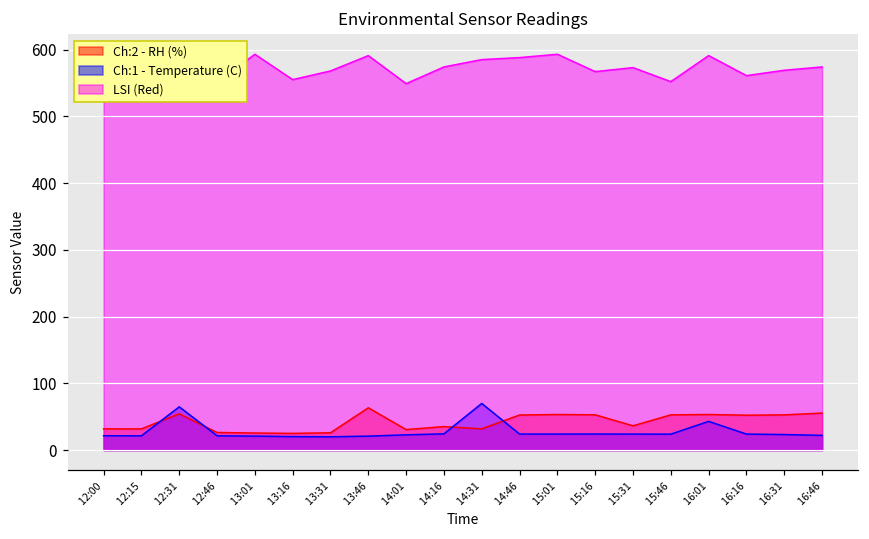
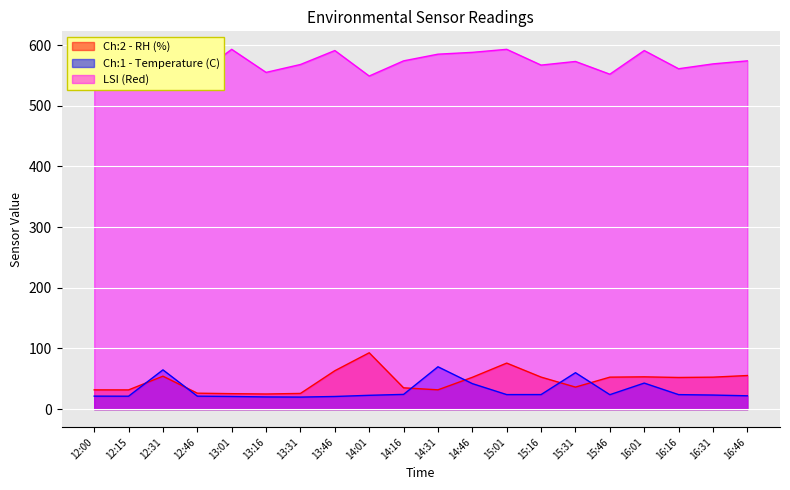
Ch:2 - RH (%), 14:01: 30 -> 90
Ch:1 - Temperature (C), 14:46: 20 -> 40
Ch:2 - RH (%), 15:01: 50 -> 80
Ch:1 - Temperature (C), 15:31: 20 -> 60
